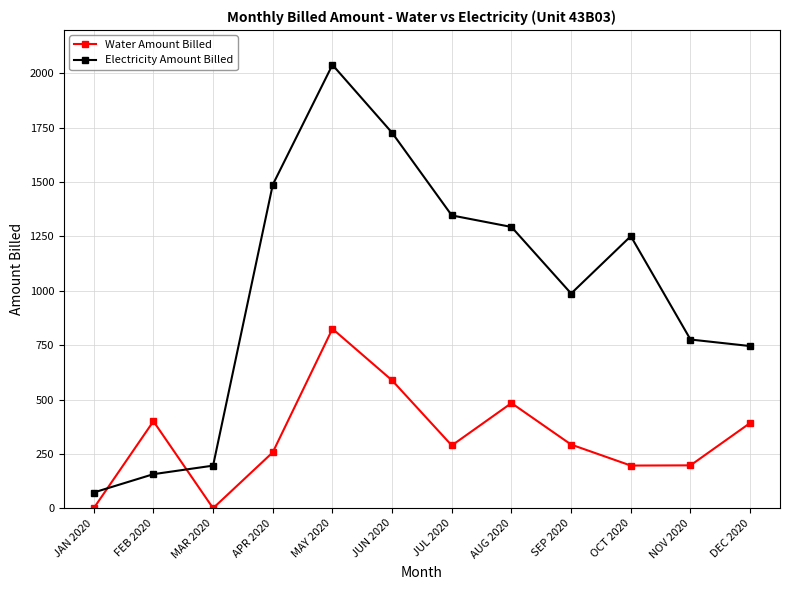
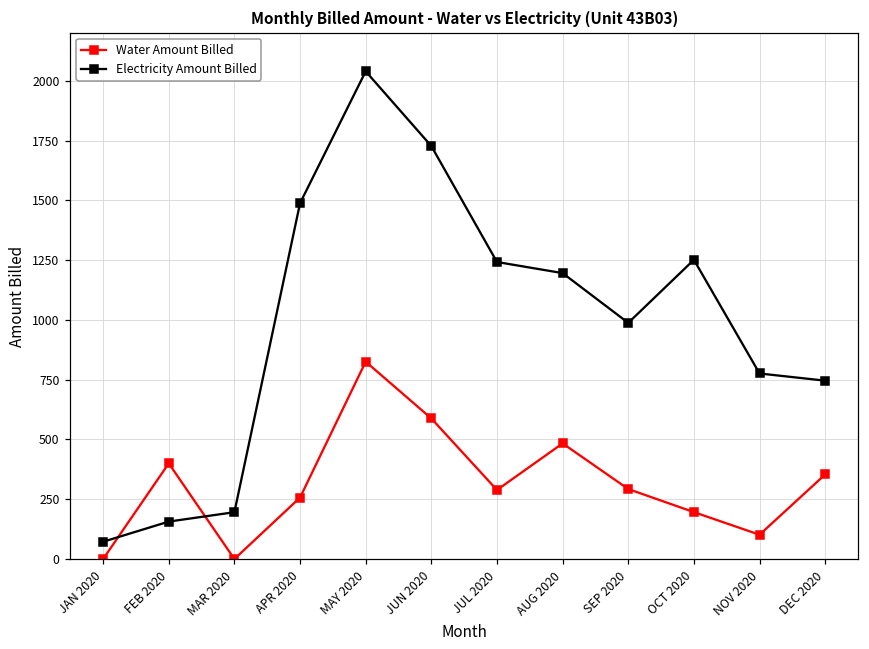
Electricity Amount Billed, JUL 2020: 1350 -> 1240
Electricity Amount Billed, AUG 2020: 1290 -> 1200
Water Amount Billed, NOV 2020: 200 -> 100
Water Amount Billed, DEC 2020: 390 -> 350
